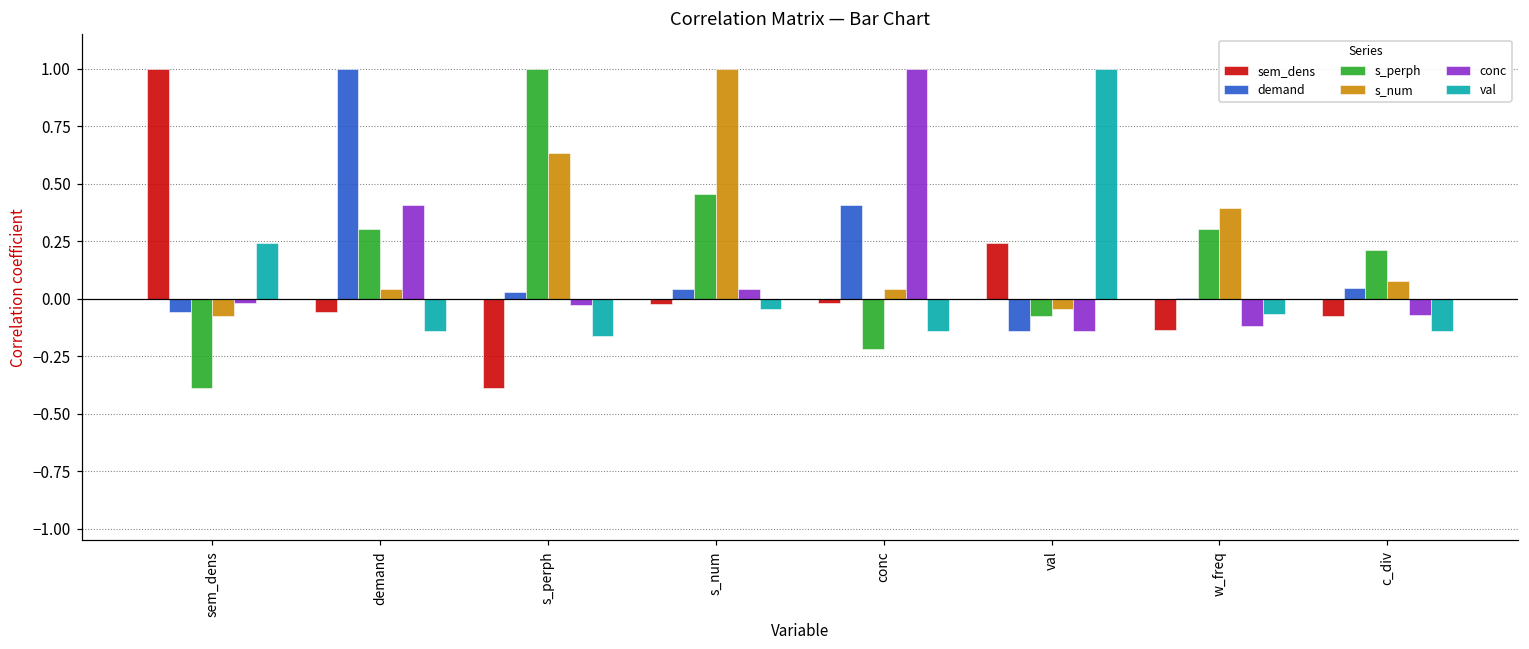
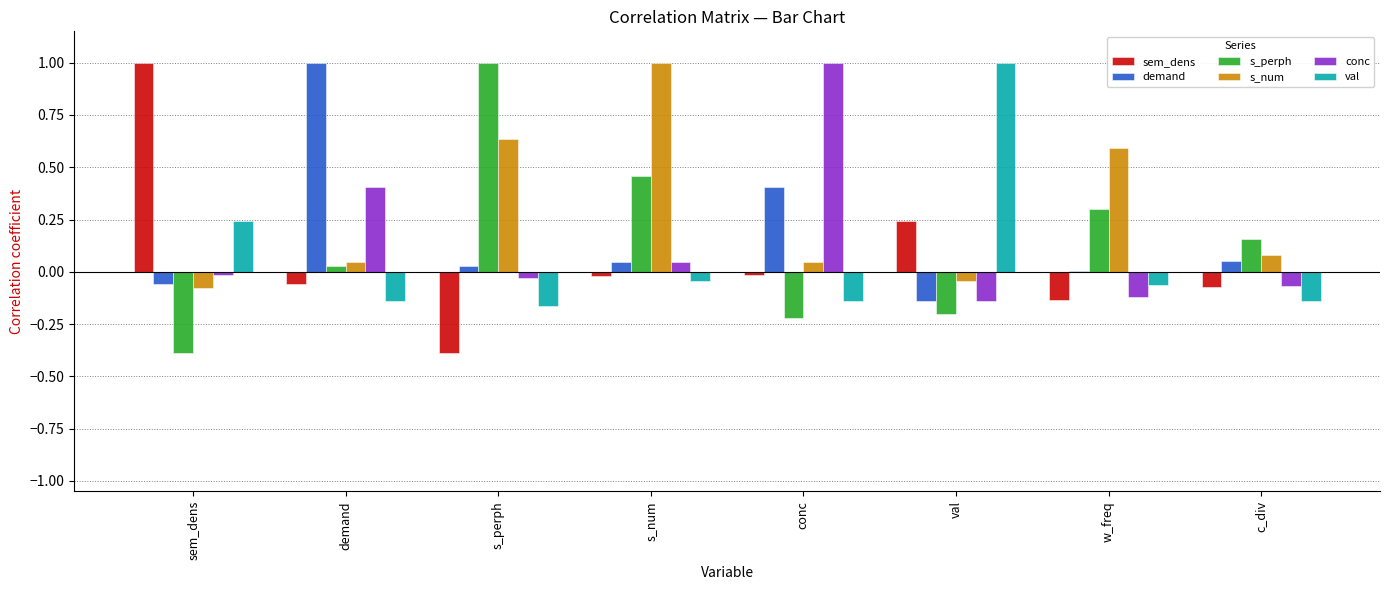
s_perph, demand: 0.30 -> 0.03
s_perph, val: -0.07 -> -0.20
s_num, w_freq: 0.40 -> 0.59
s_perph, c_div: 0.21 -> 0.16
